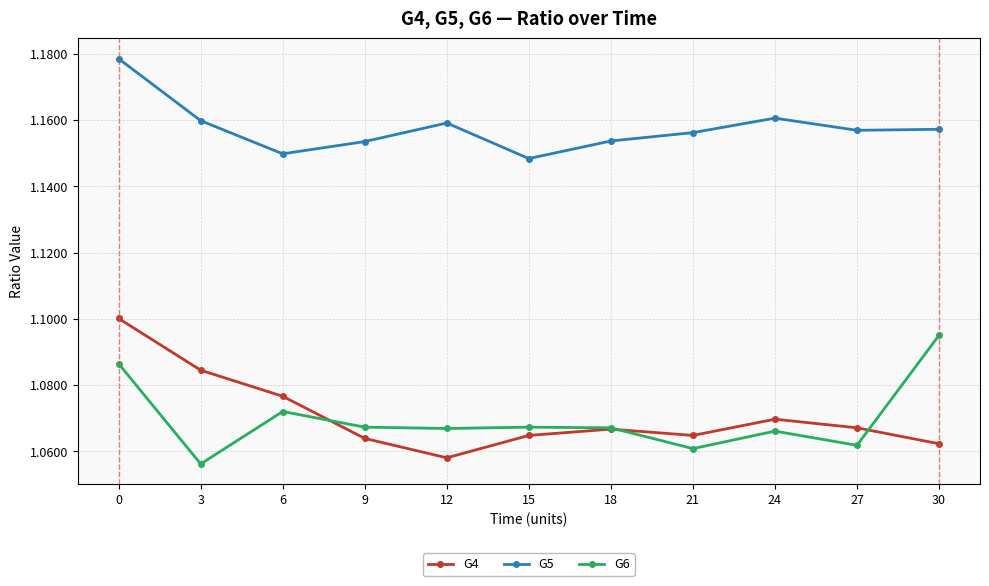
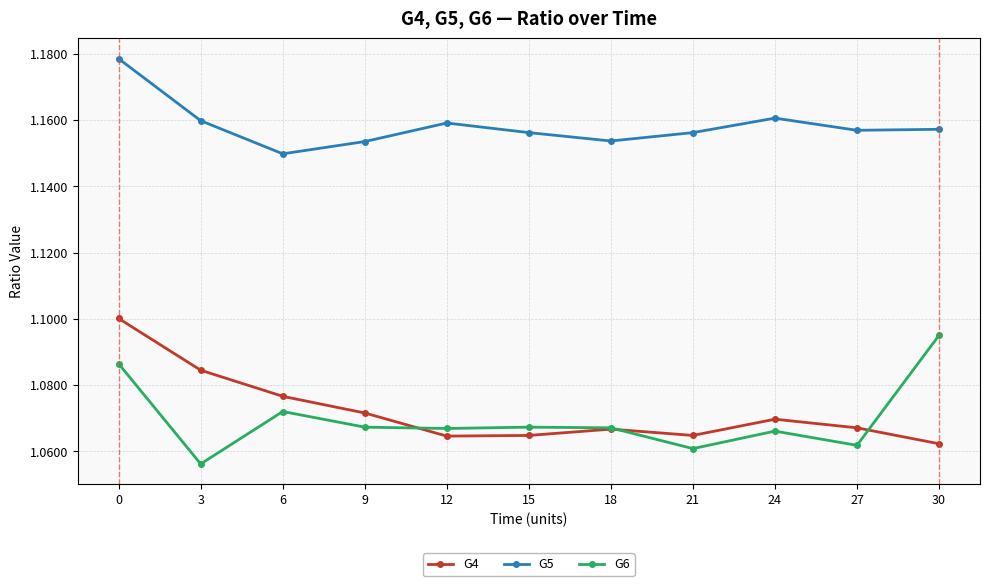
G4, 9: 1.064 -> 1.072
G4, 12: 1.058 -> 1.065
G5, 15: 1.148 -> 1.156
